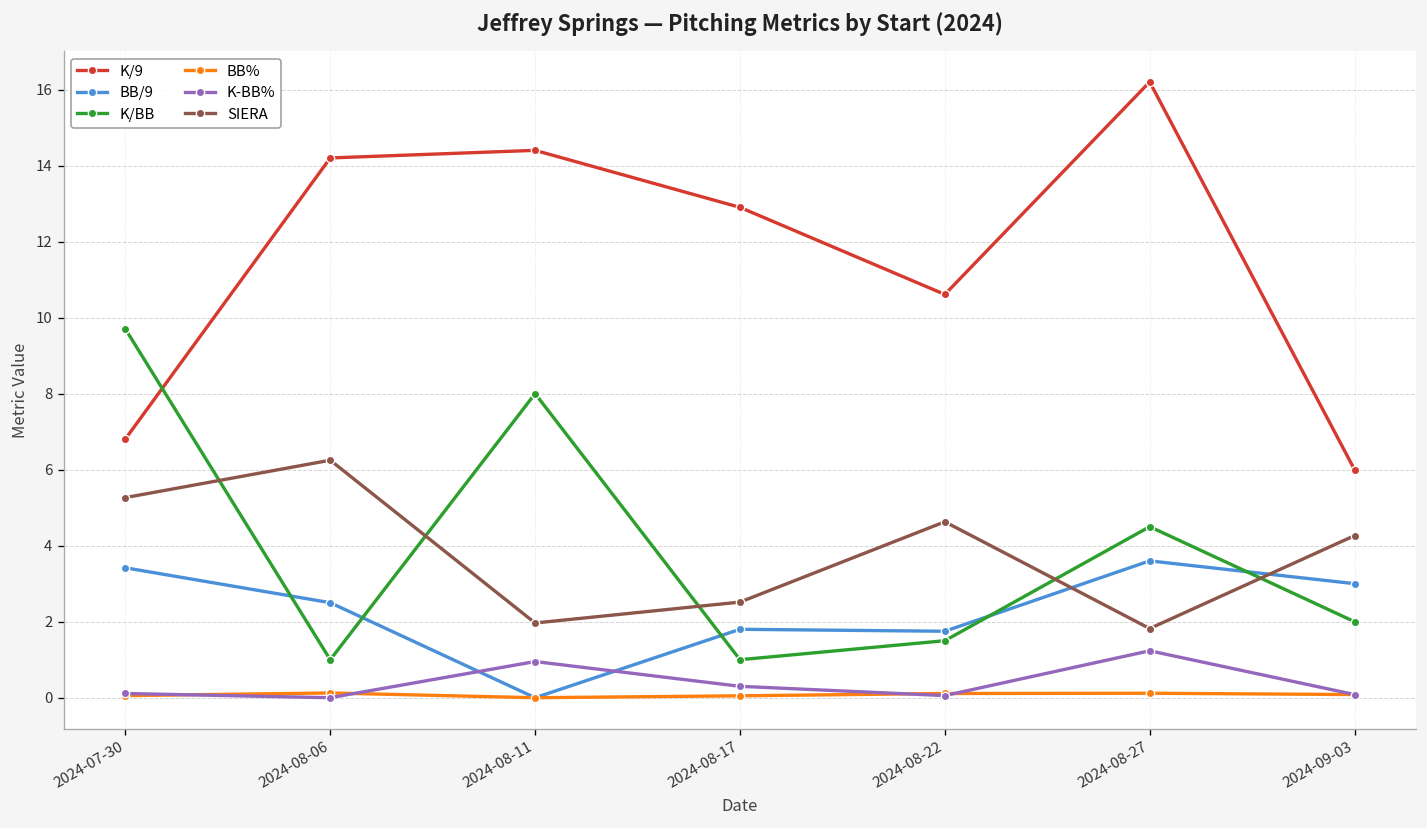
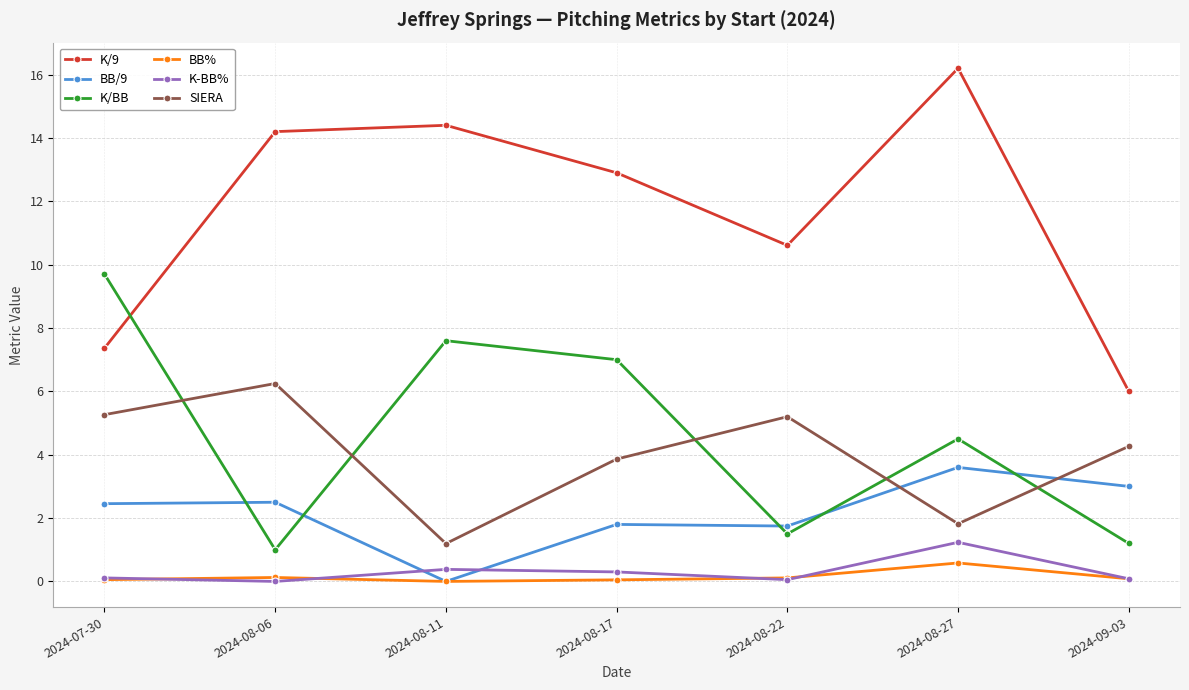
K/9, 2024-07-30: 6.8 -> 7.4
BB/9, 2024-07-30: 3.4 -> 2.5
K/BB, 2024-08-11: 8.0 -> 7.6
K-BB%, 2024-08-11: 1.0 -> 0.4
SIERA, 2024-08-11: 2.0 -> 1.2
K/BB, 2024-08-17: 1 -> 7
SIERA, 2024-08-17: 2.5 -> 3.9
SIERA, 2024-08-22: 4.6 -> 5.2
BB%, 2024-08-27: 0.1 -> 0.6
K/BB, 2024-09-03: 2.0 -> 1.2
